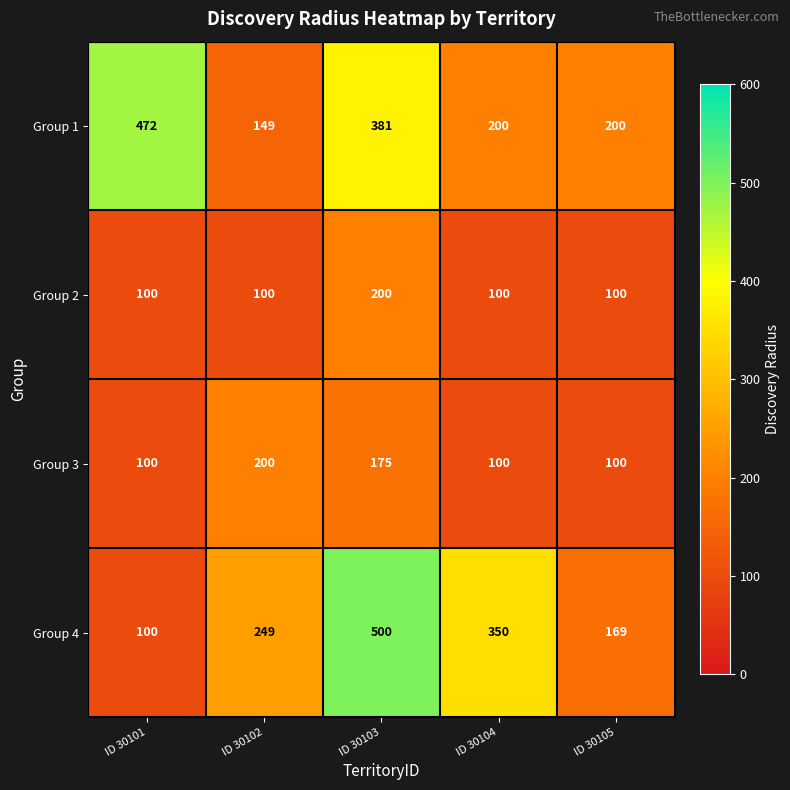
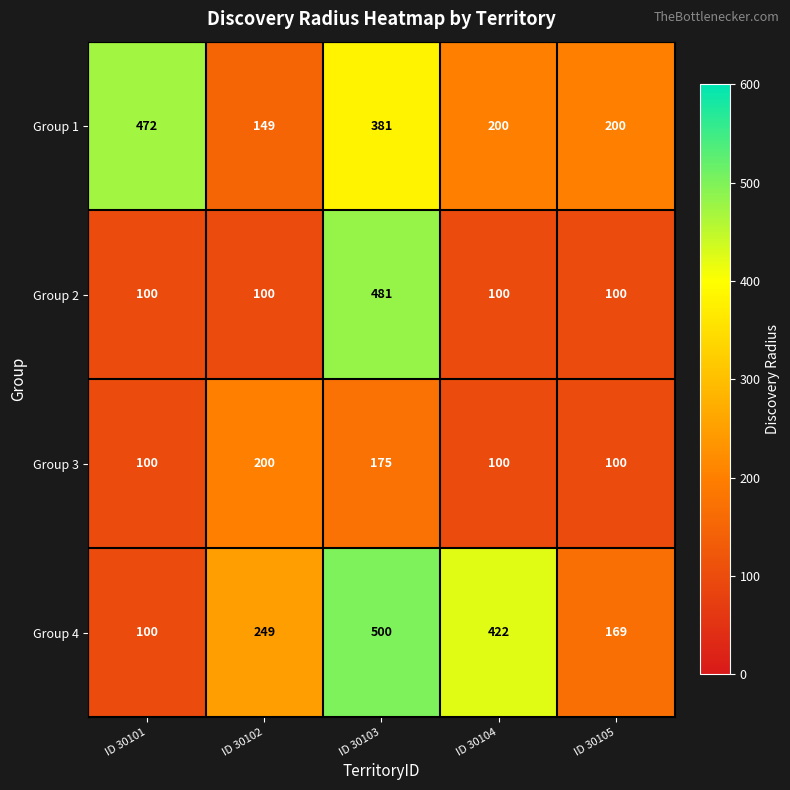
Group 2, ID 30103: 200 -> 481
Group 4, ID 30104: 350 -> 422
